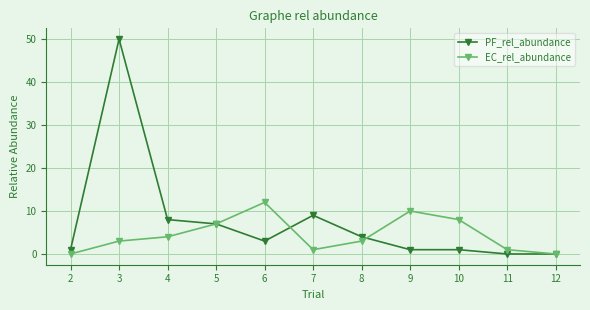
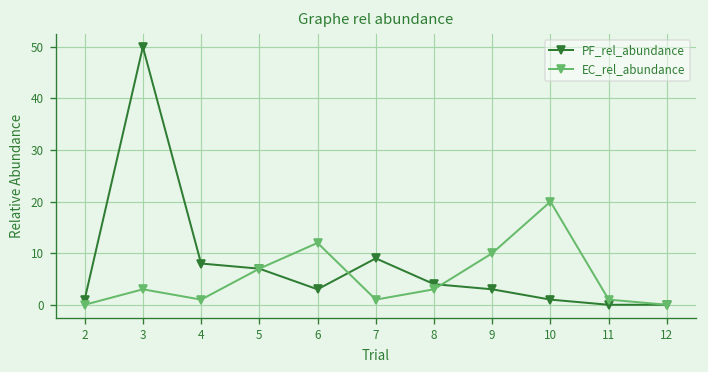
EC_rel_abundance, 4: 4 -> 1
PF_rel_abundance, 9: 1 -> 3
EC_rel_abundance, 10: 8 -> 20
